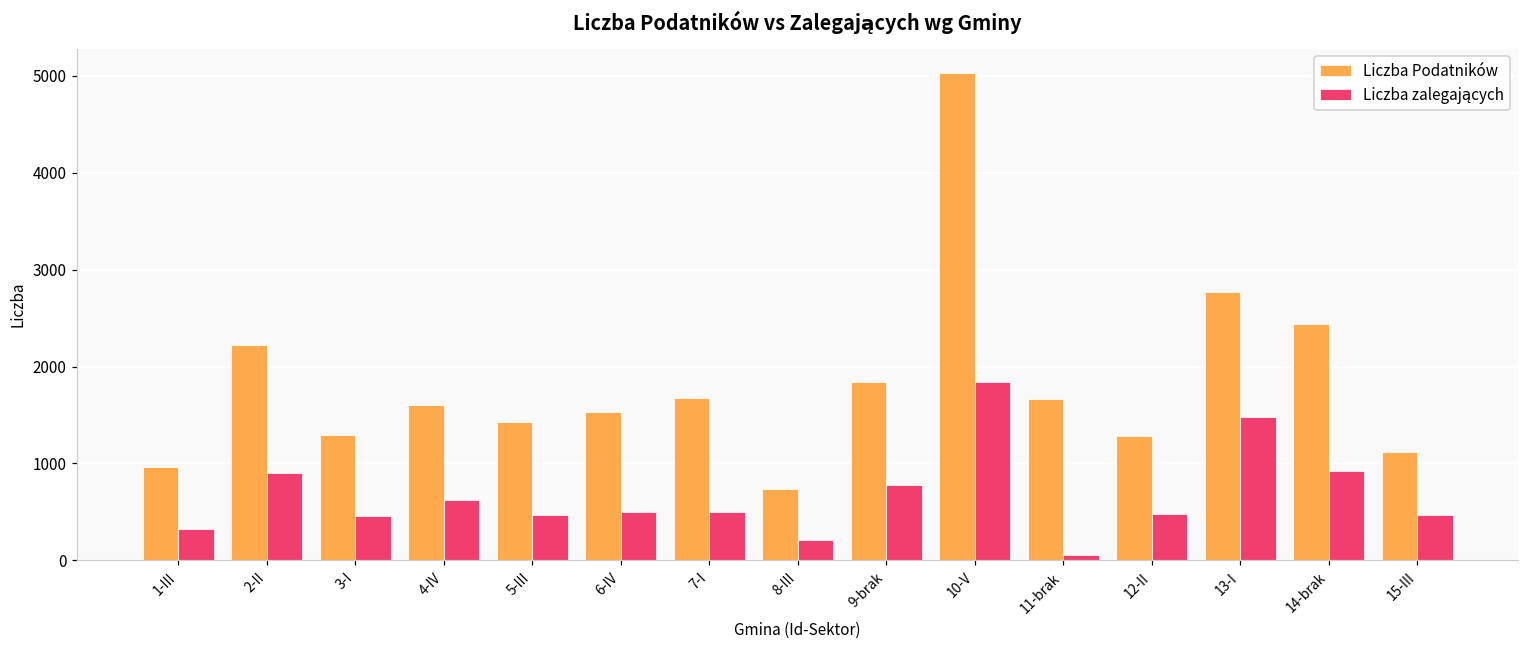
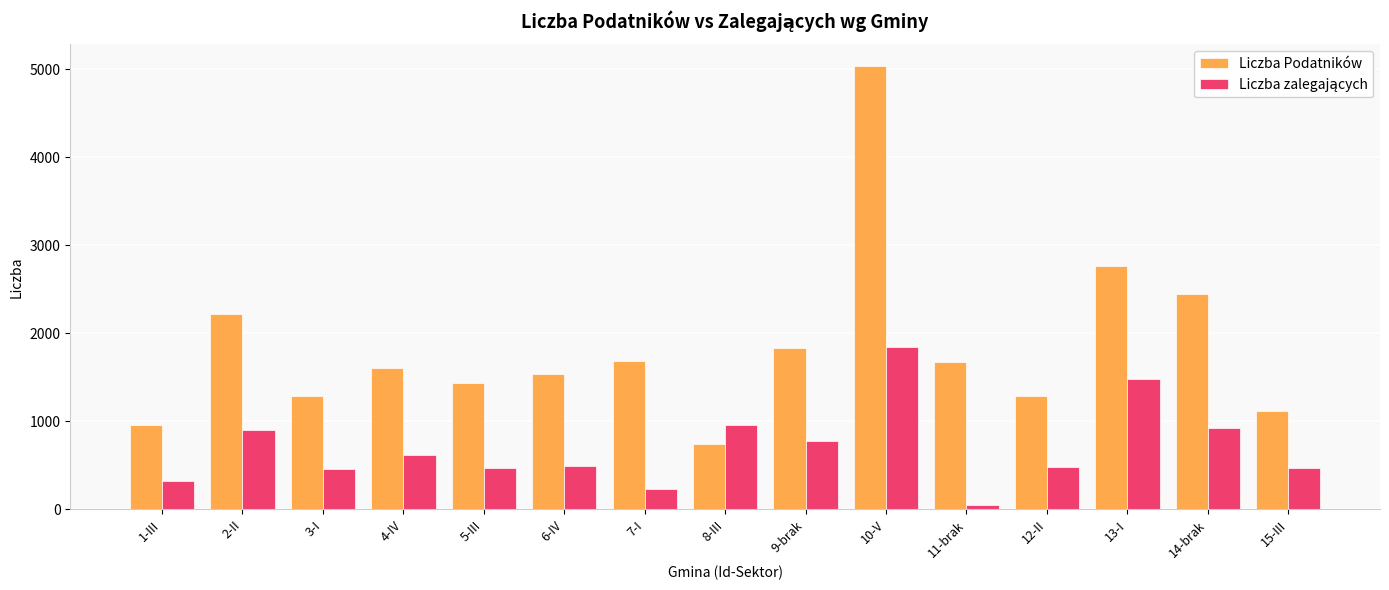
Liczba zalegających, 7-I: 500 -> 200
Liczba zalegających, 8-III: 200 -> 1000
